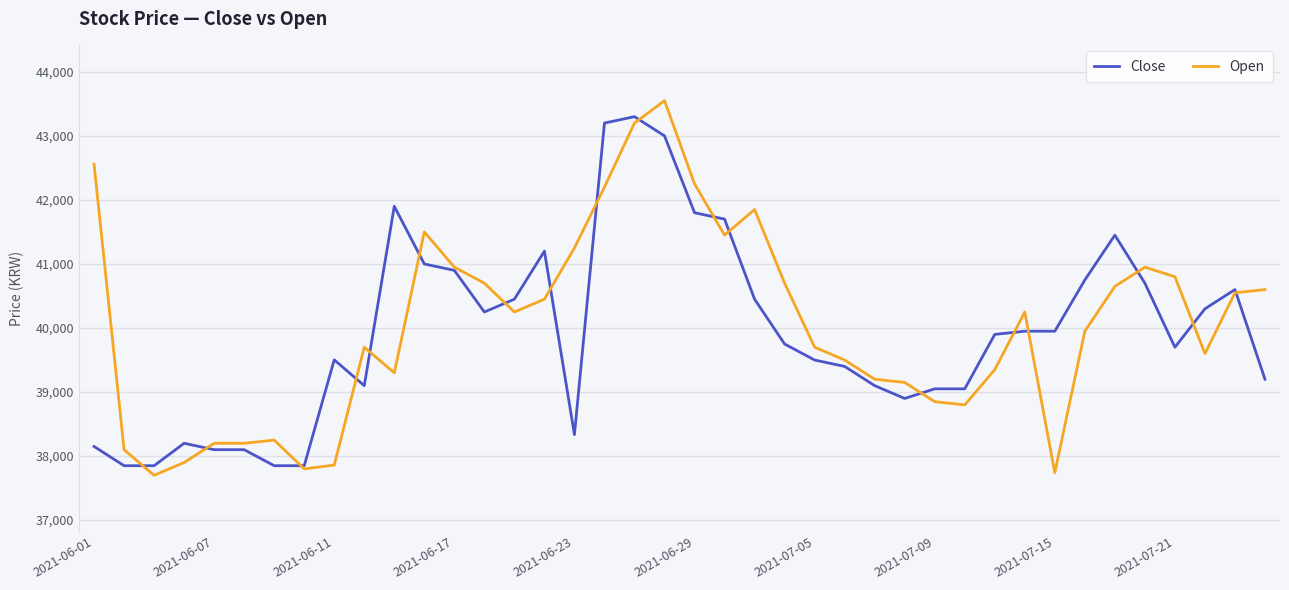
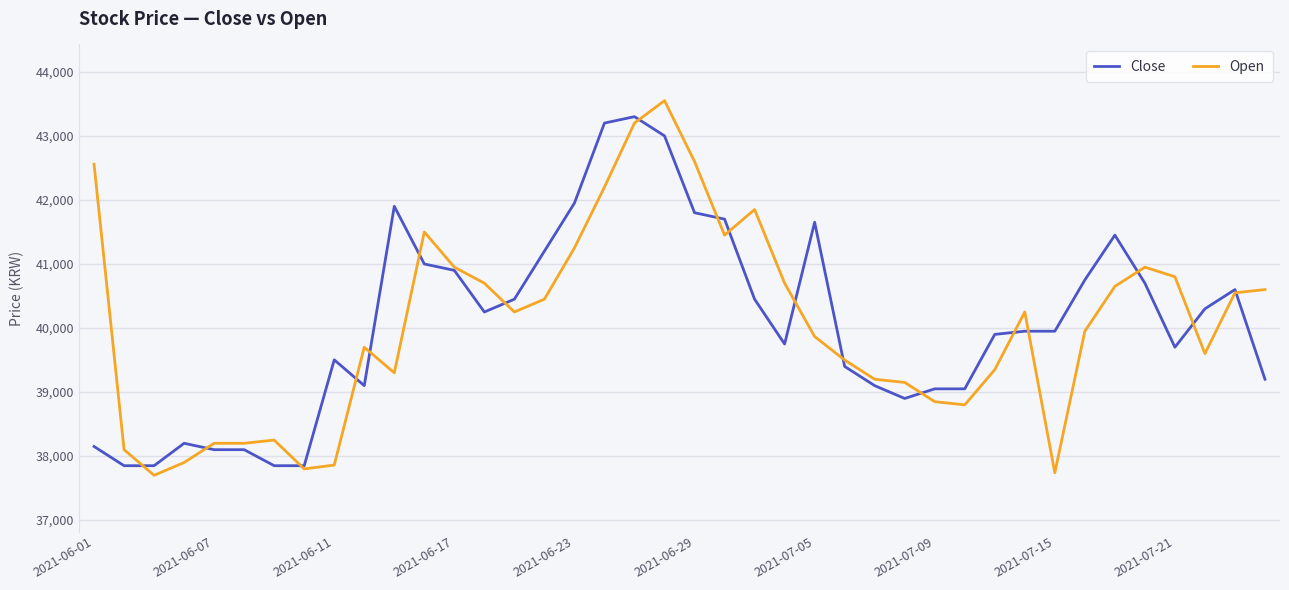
Close, 2021-06-23: 38,300 -> 42,000
Open, 2021-06-29: 42,300 -> 42,600
Close, 2021-07-05: 39,500 -> 41,700
Open, 2021-07-05: 39,700 -> 39,900
